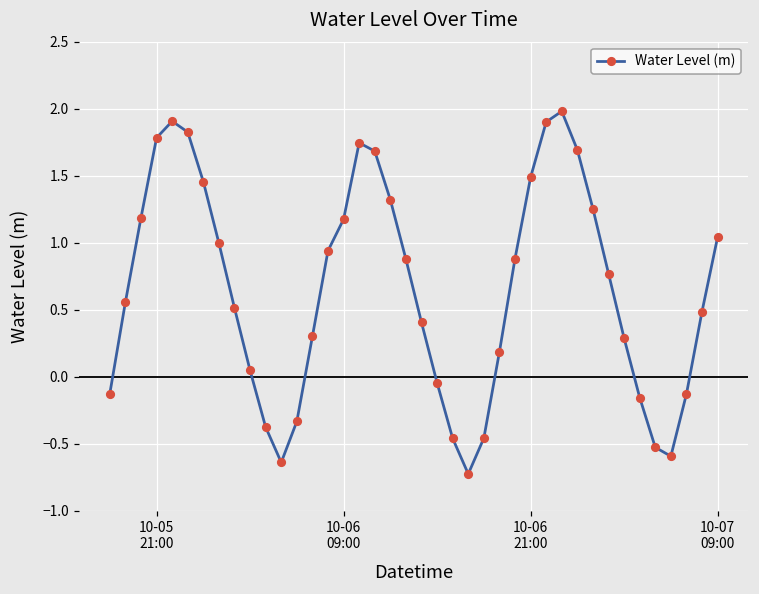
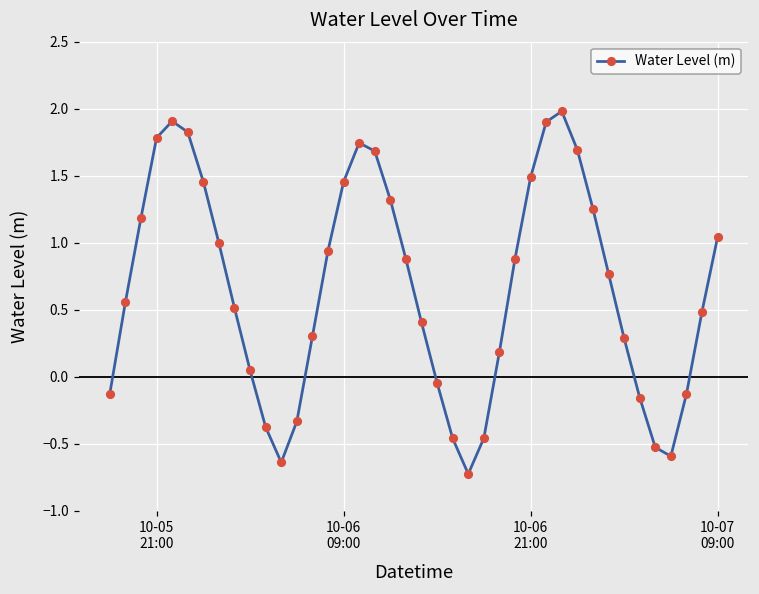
10-06 09:00: 1.17 -> 1.45
